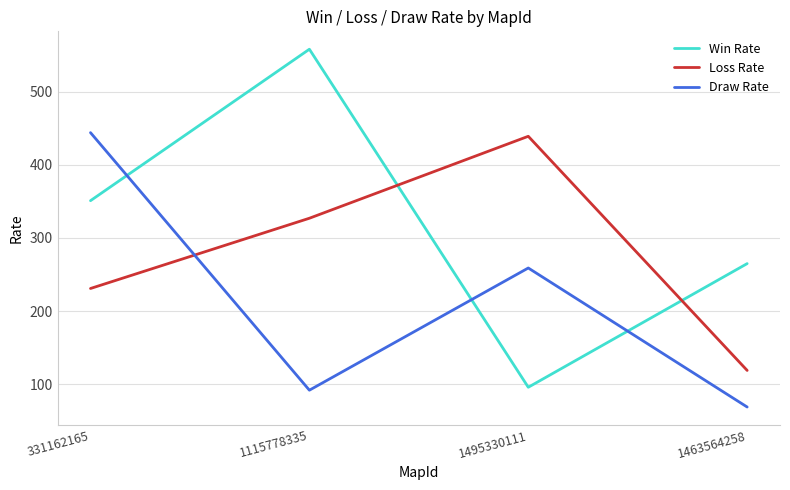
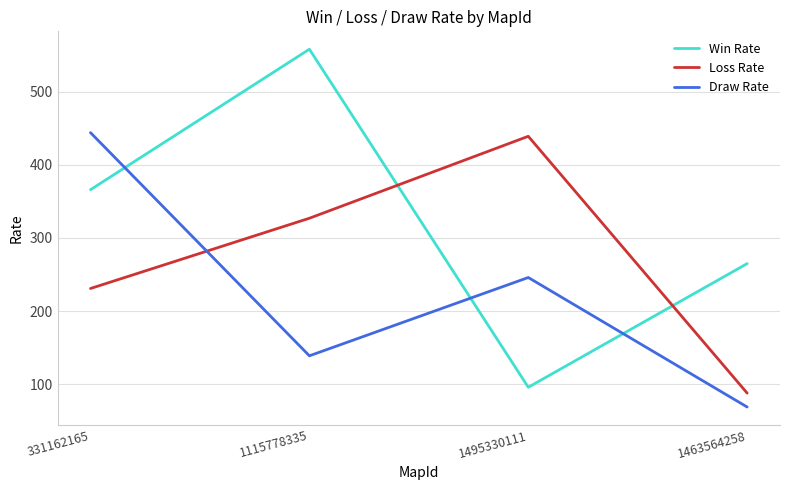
Win Rate, 331162165: 350 -> 370
Draw Rate, 1115778335: 90 -> 140
Draw Rate, 1495330111: 260 -> 250
Loss Rate, 1463564258: 120 -> 90
